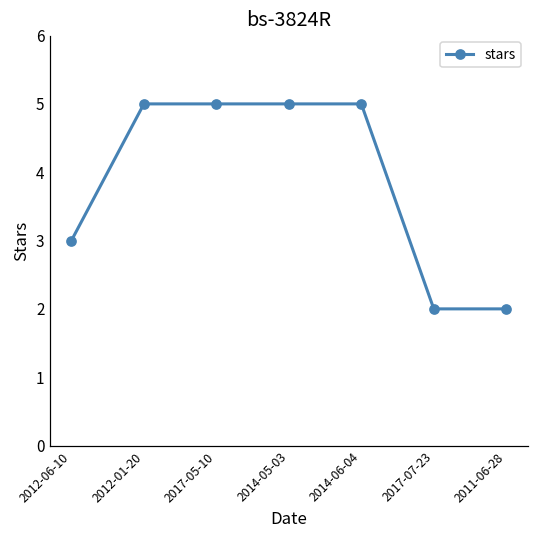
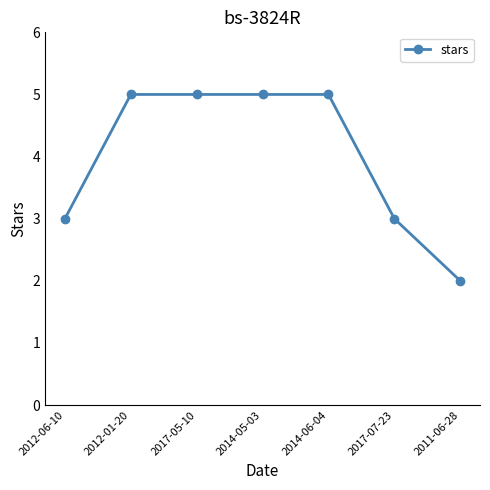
2017-07-23: 2 -> 3
